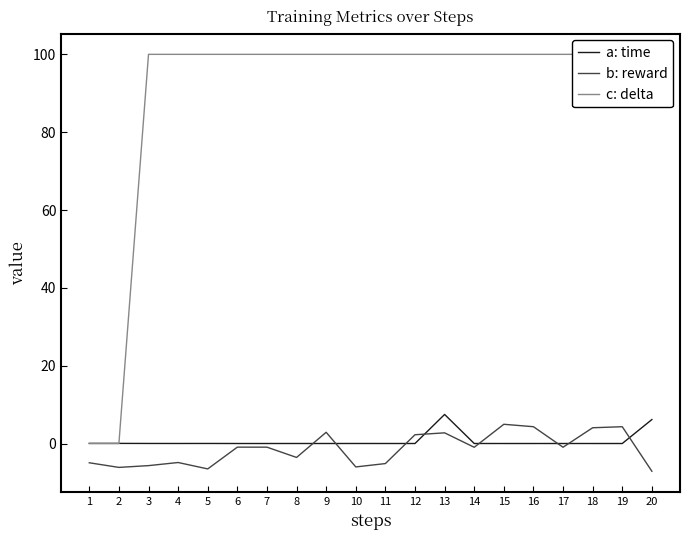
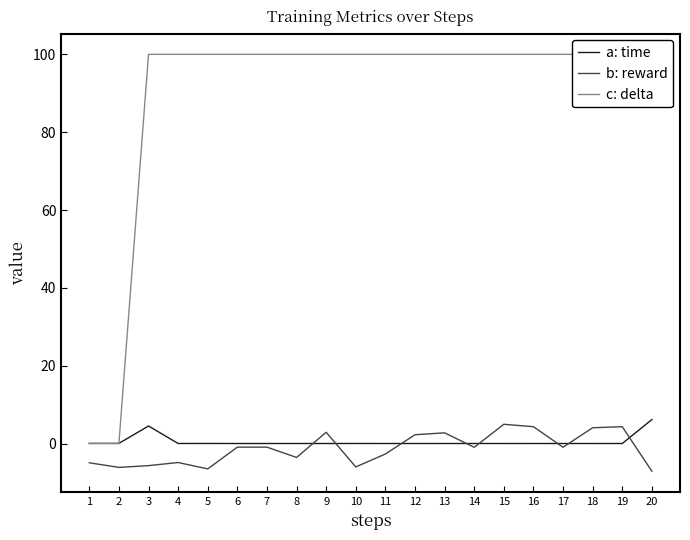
a: time, 3: 0 -> 4
b: reward, 11: -5 -> -3
a: time, 13: 7 -> 0
